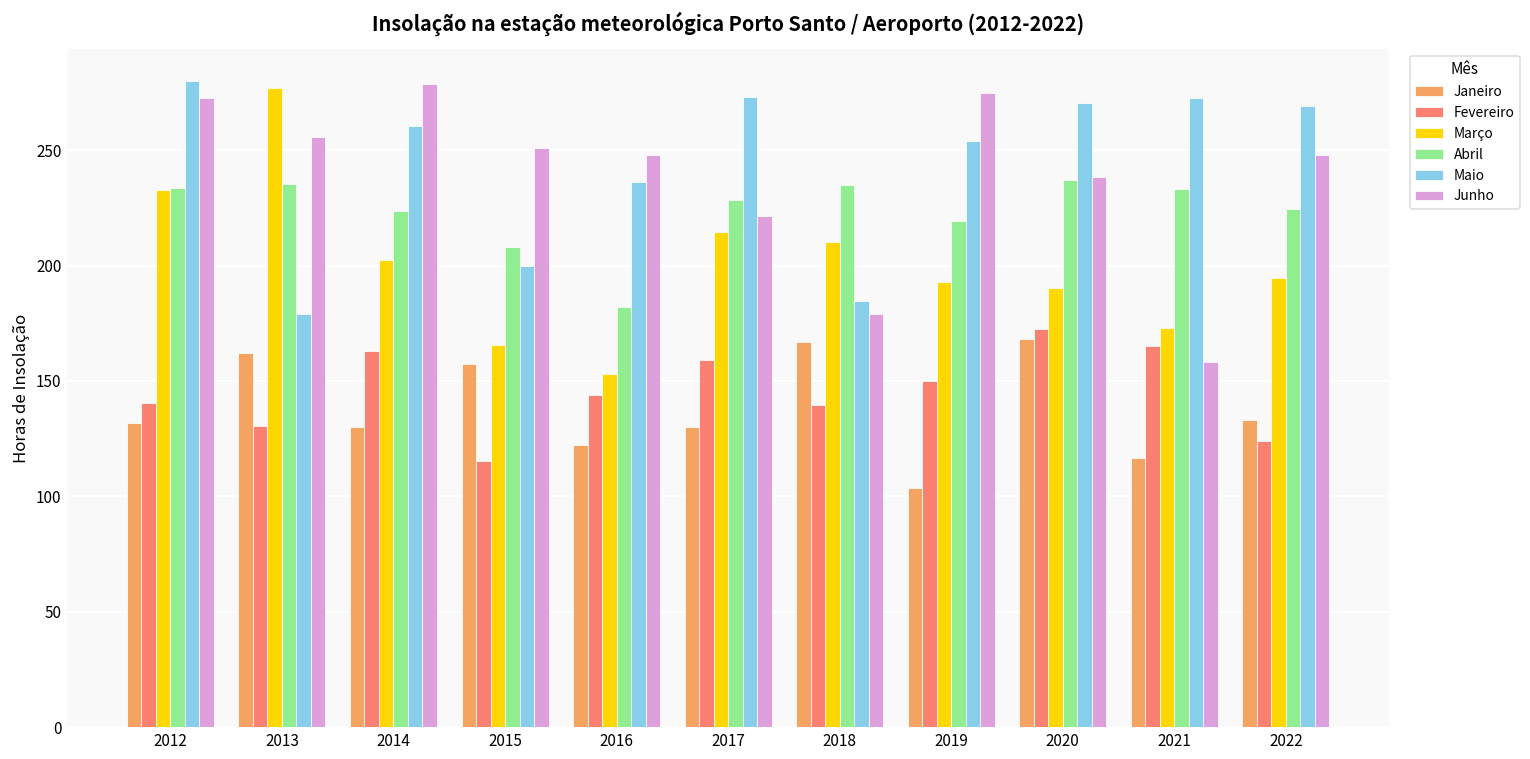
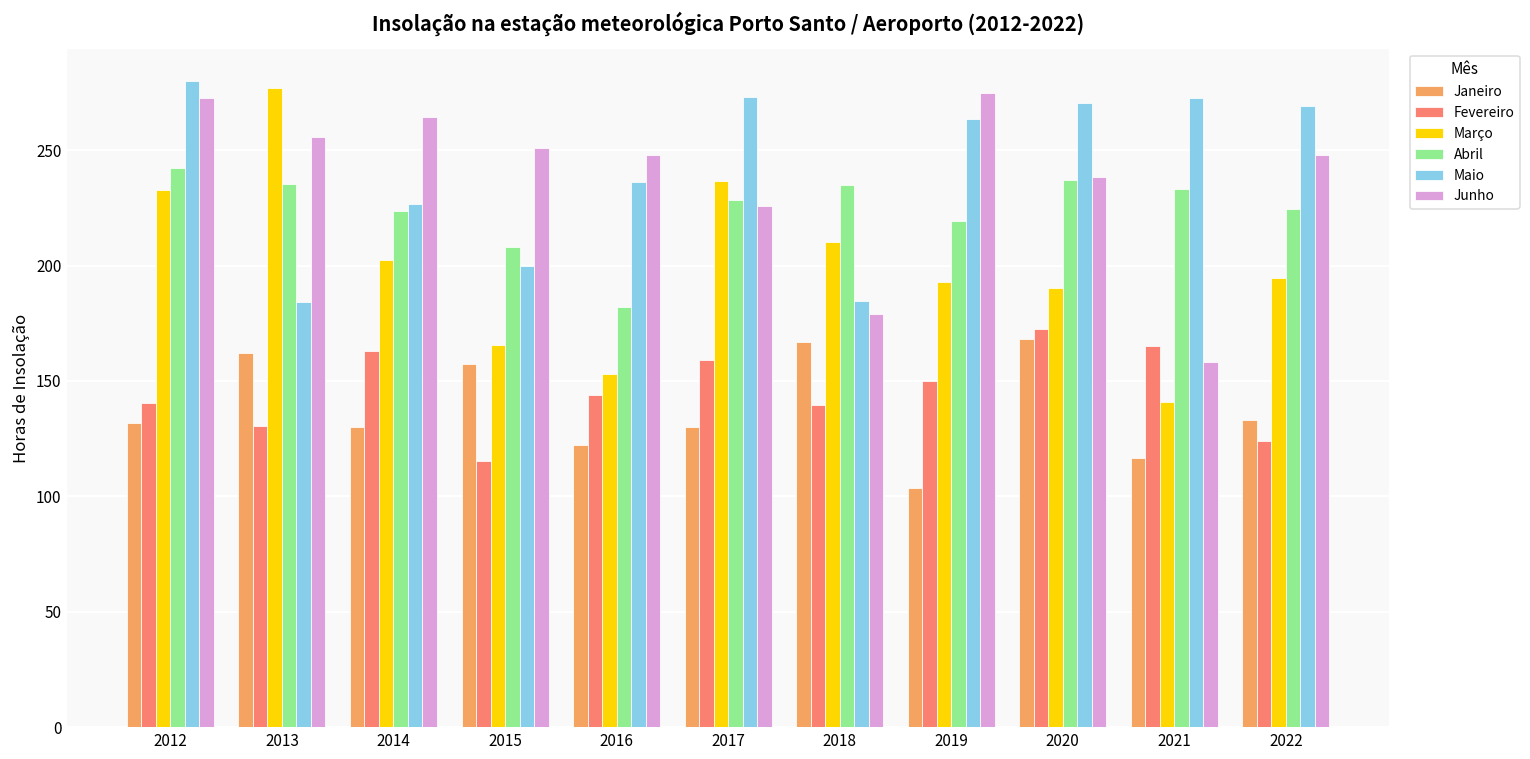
Abril, 2012: 234 -> 242
Maio, 2013: 179 -> 184
Maio, 2014: 260 -> 227
Junho, 2014: 279 -> 264
Março, 2017: 214 -> 237
Junho, 2017: 222 -> 226
Maio, 2019: 254 -> 264
Março, 2021: 173 -> 141
